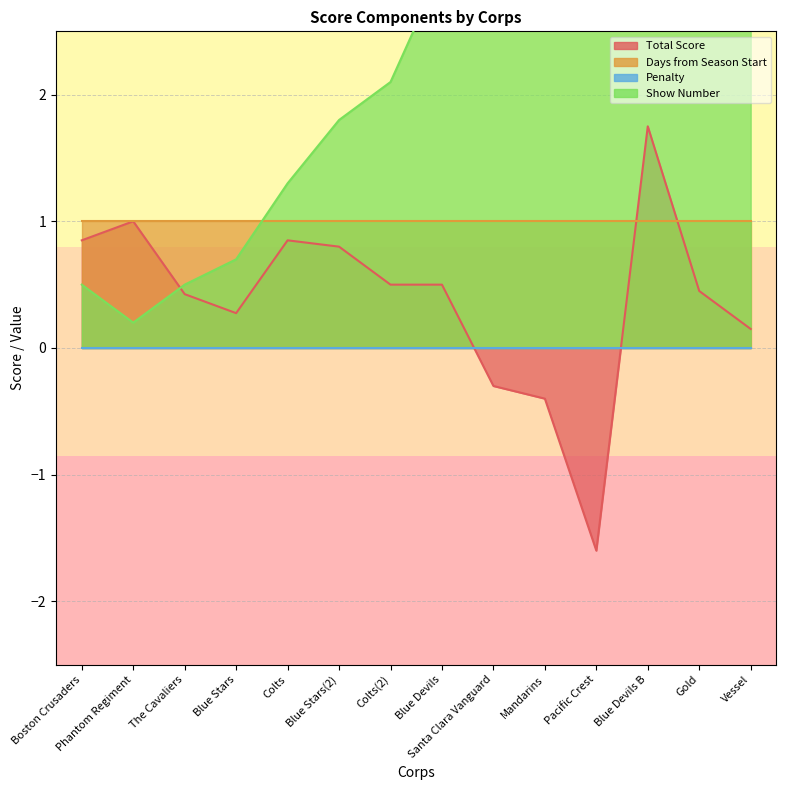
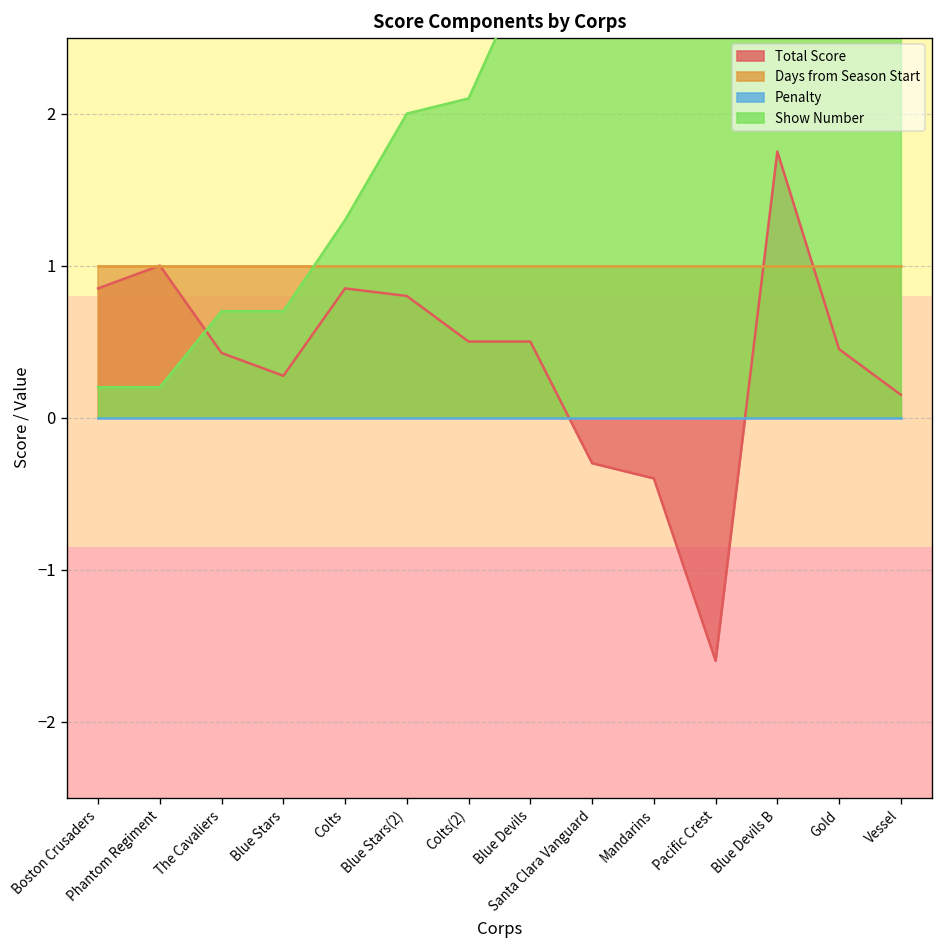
Show Number, Boston Crusaders: 0.5 -> 0.2
Show Number, The Cavaliers: 0.5 -> 0.7
Show Number, Blue Stars(2): 1.8 -> 2.0
